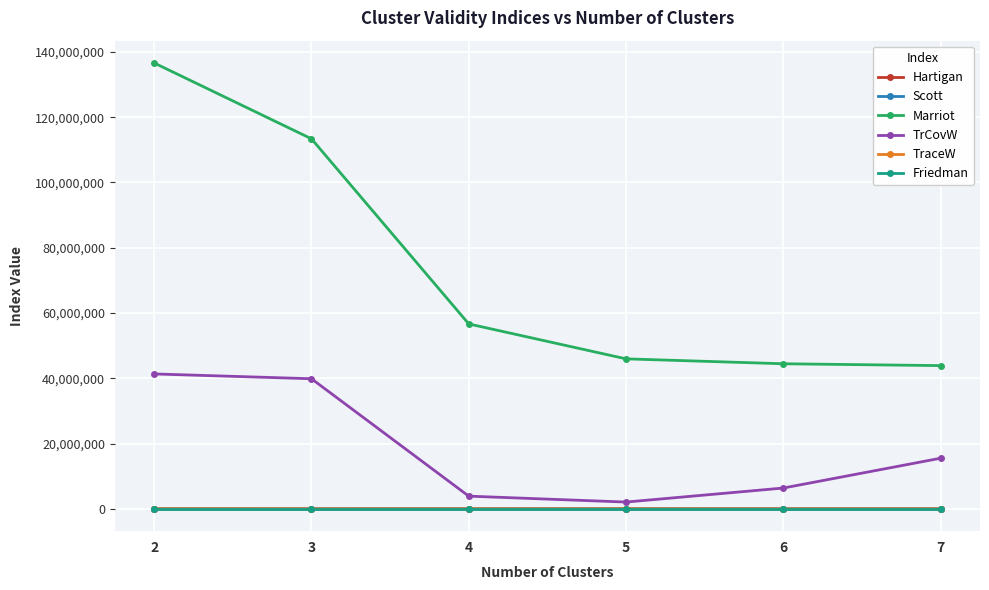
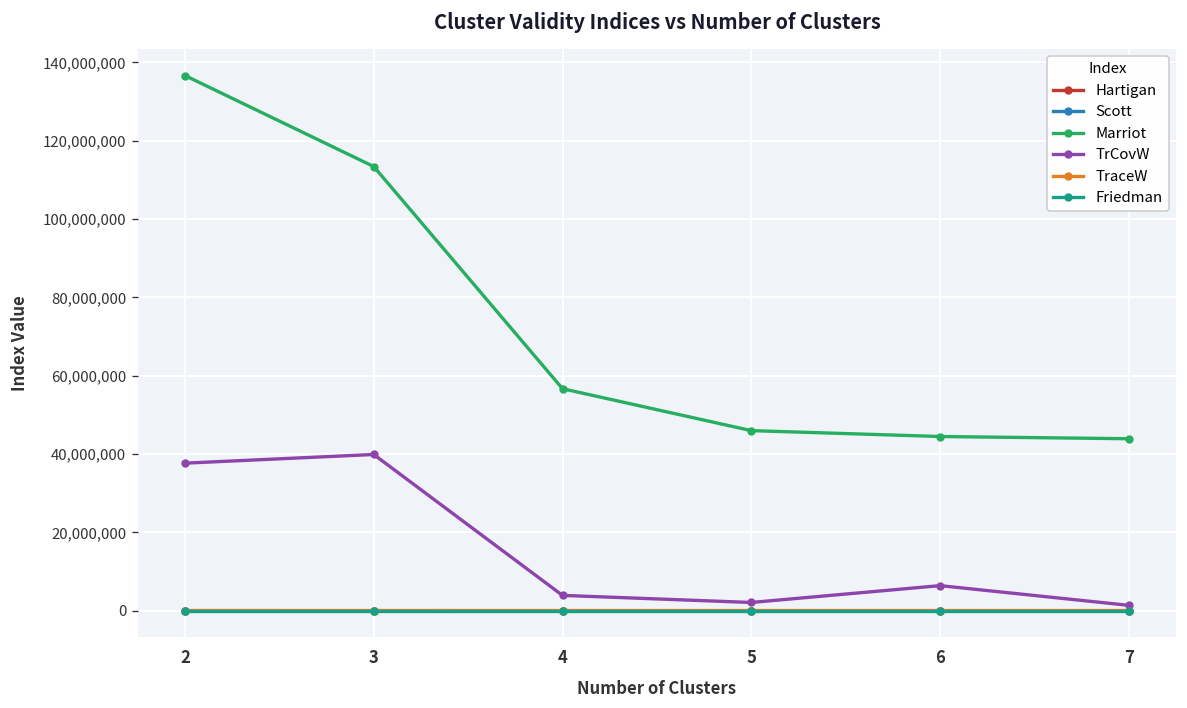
TrCovW, 2: 41,000,000 -> 38,000,000
TrCovW, 7: 16,000,000 -> 1,000,000
